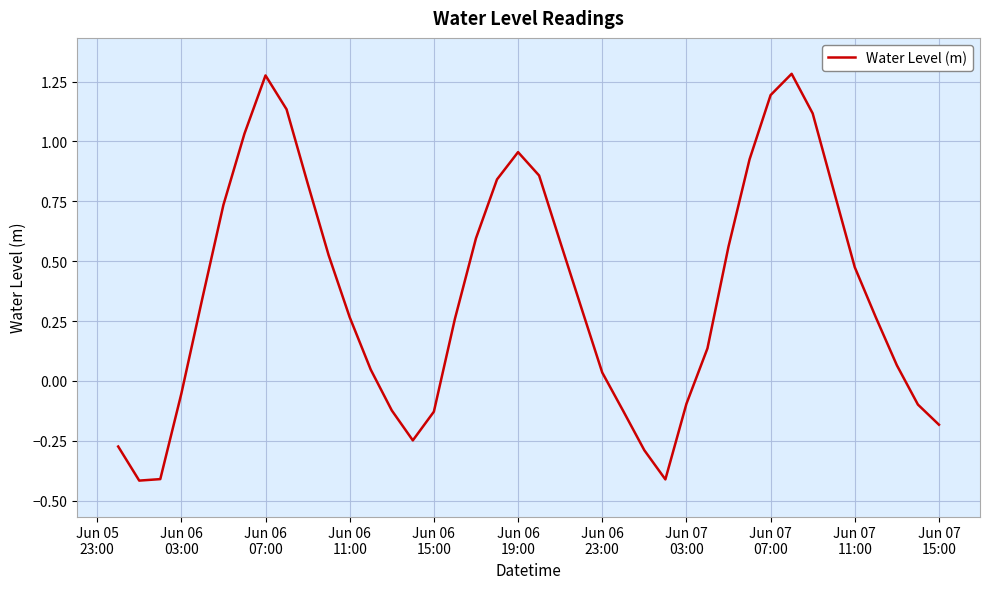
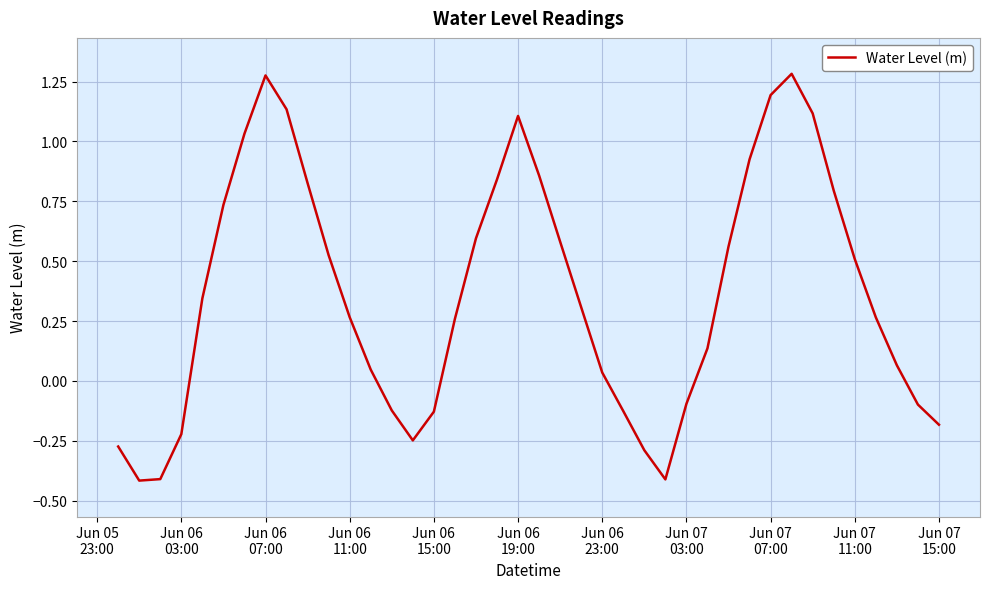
Jun 06 03:00: -0.05 -> -0.22
Jun 06 19:00: 0.96 -> 1.11
Jun 07 11:00: 0.47 -> 0.51
